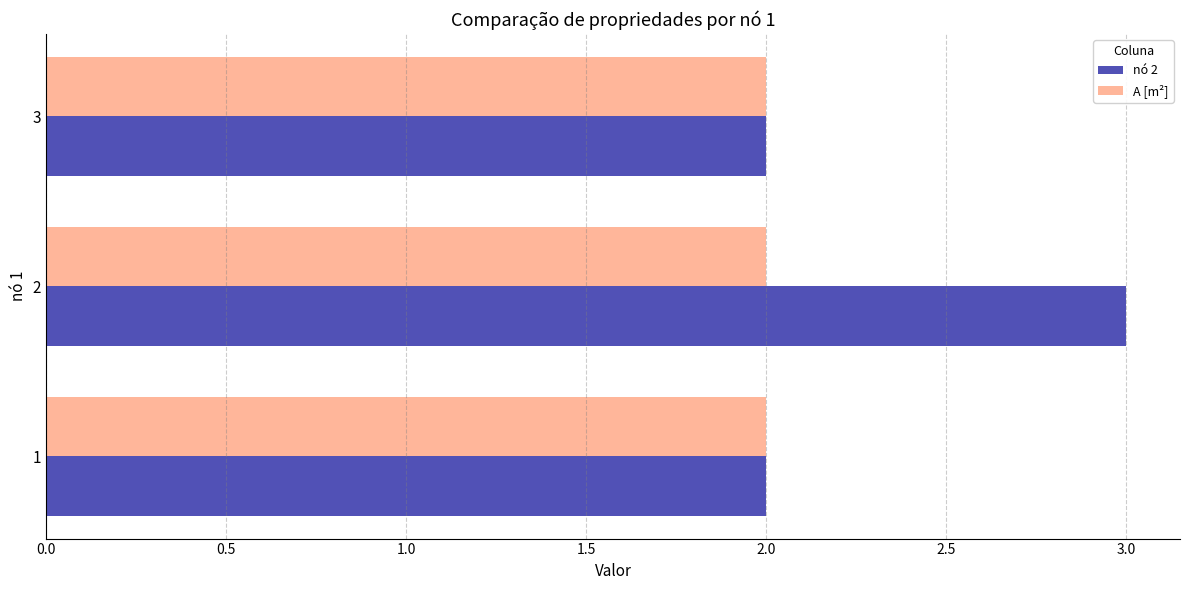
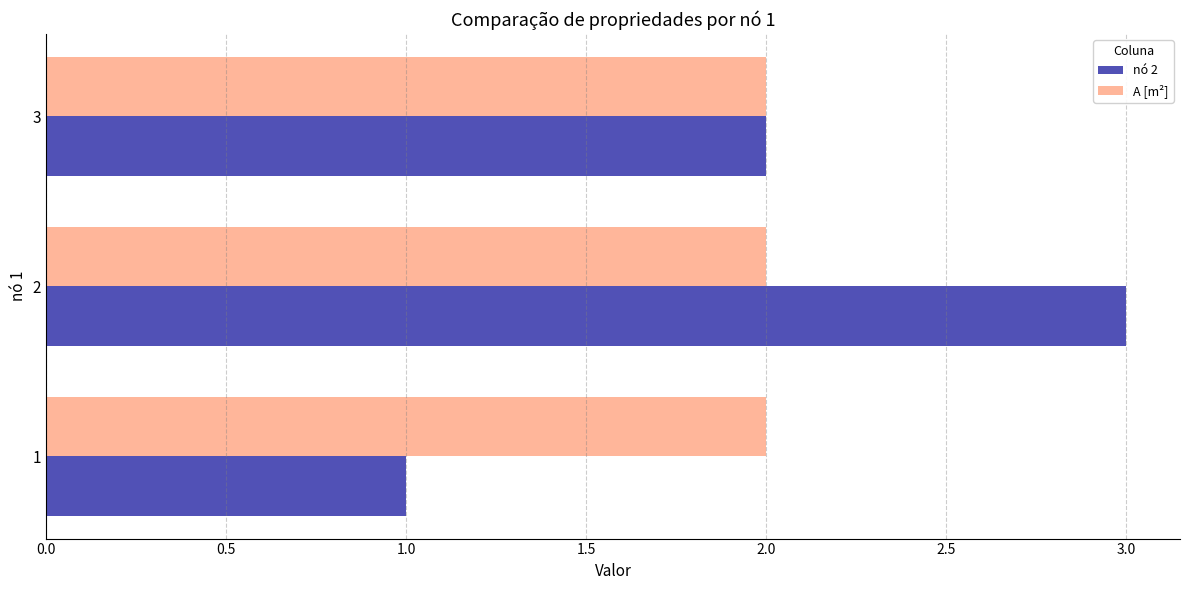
nó 2, 1: 2 -> 1
